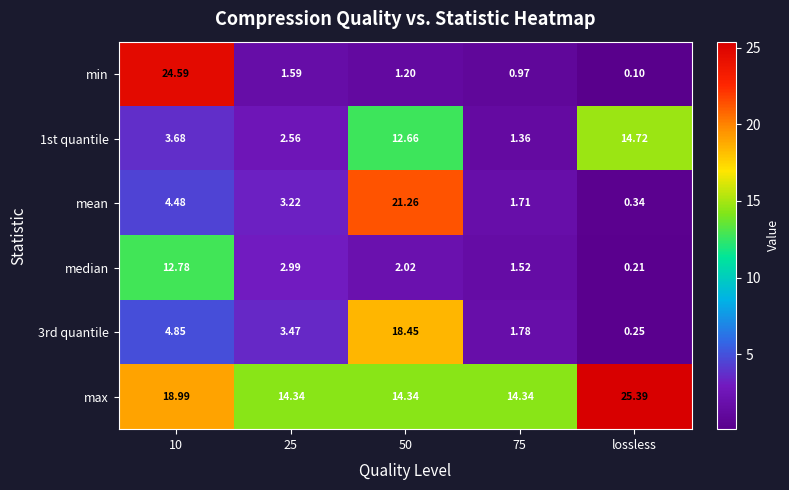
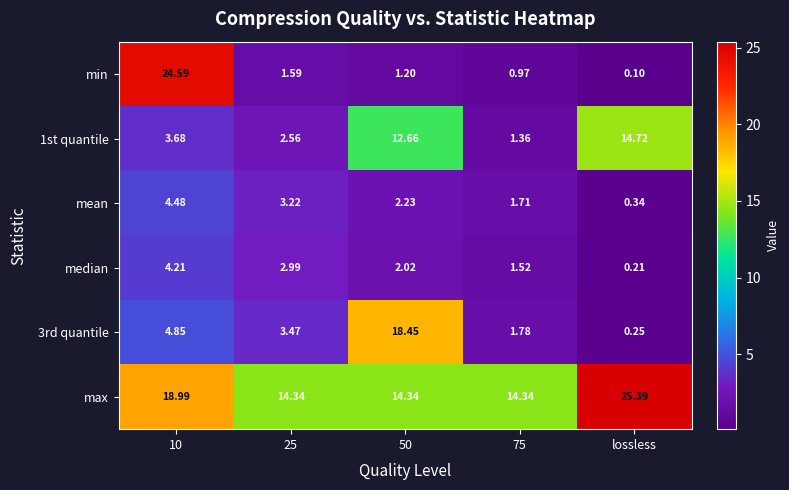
mean, 50: 21.26 -> 2.23
median, 10: 12.78 -> 4.21
